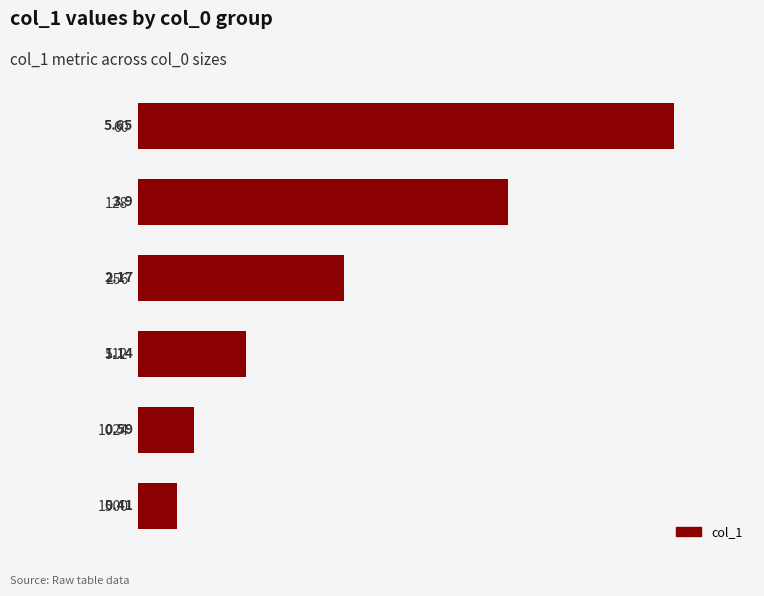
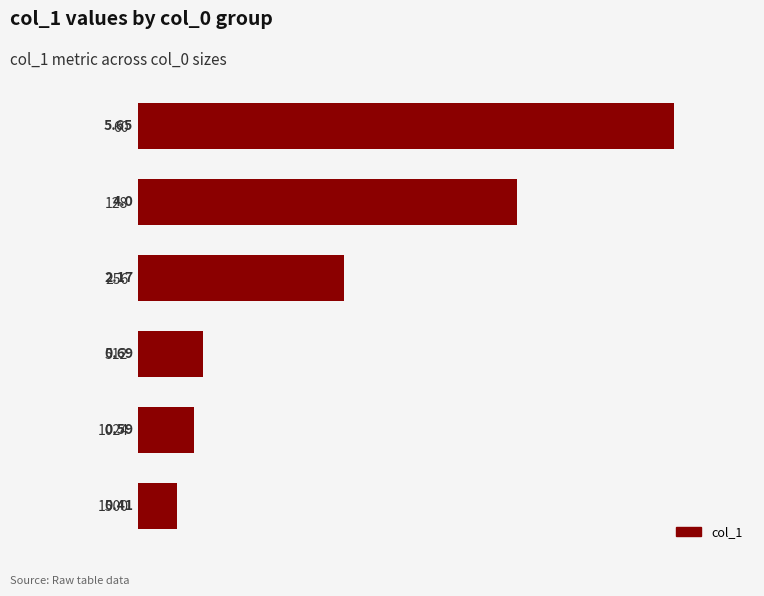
128: 3.9 -> 4.0
512: 1.14 -> 0.69
